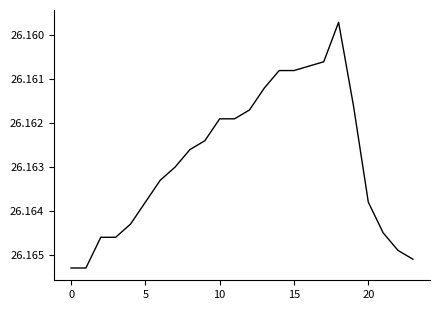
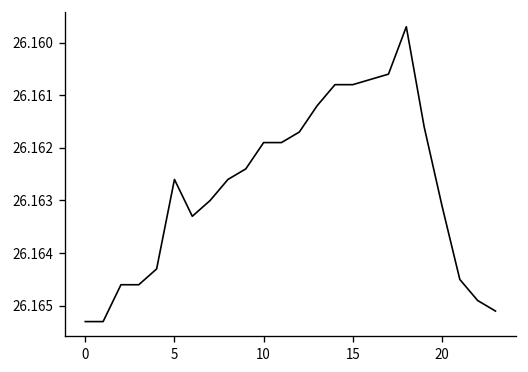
5: 26.1638 -> 26.1626
20: 26.1638 -> 26.1631
